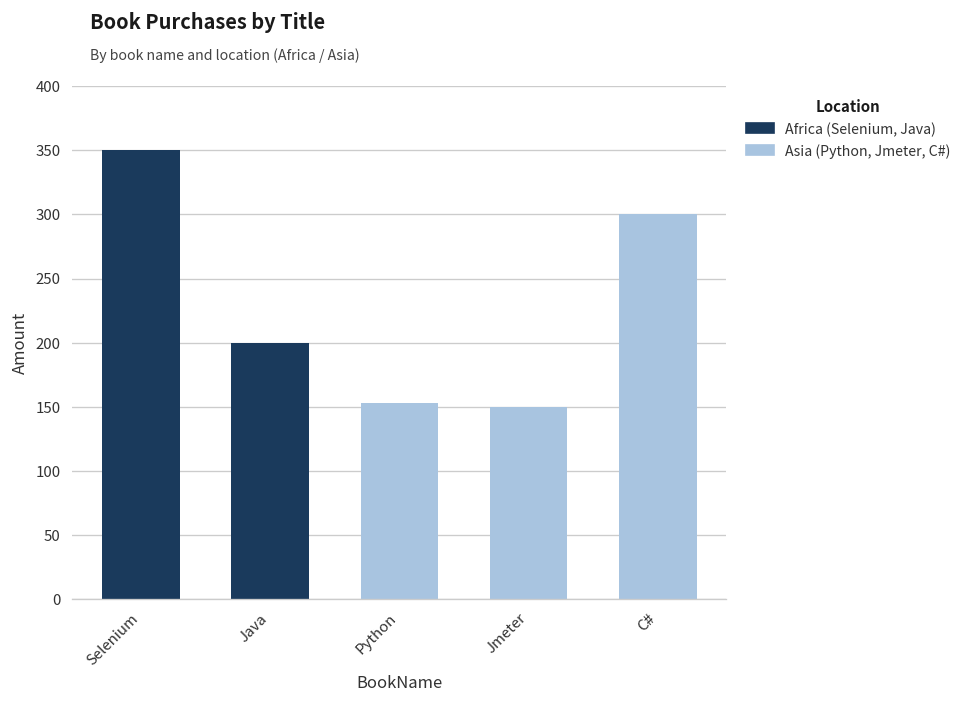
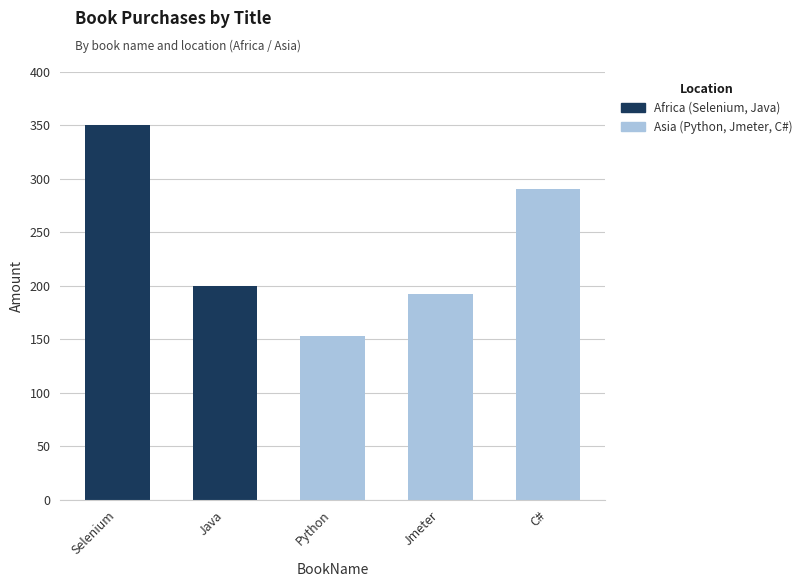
Jmeter: 150 -> 192
C#: 300 -> 291
